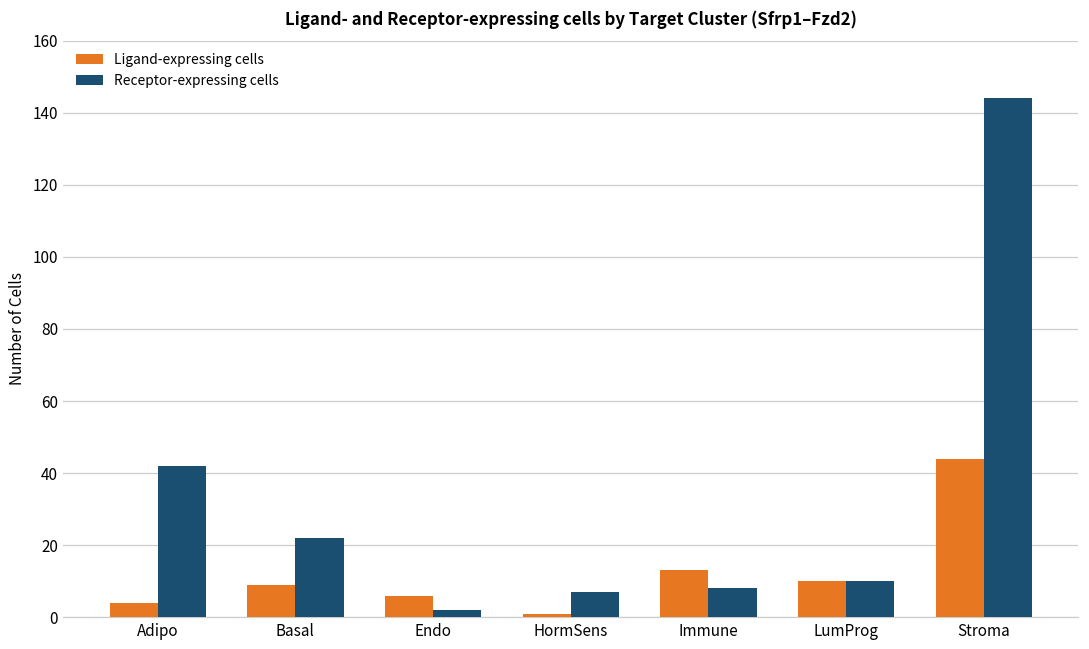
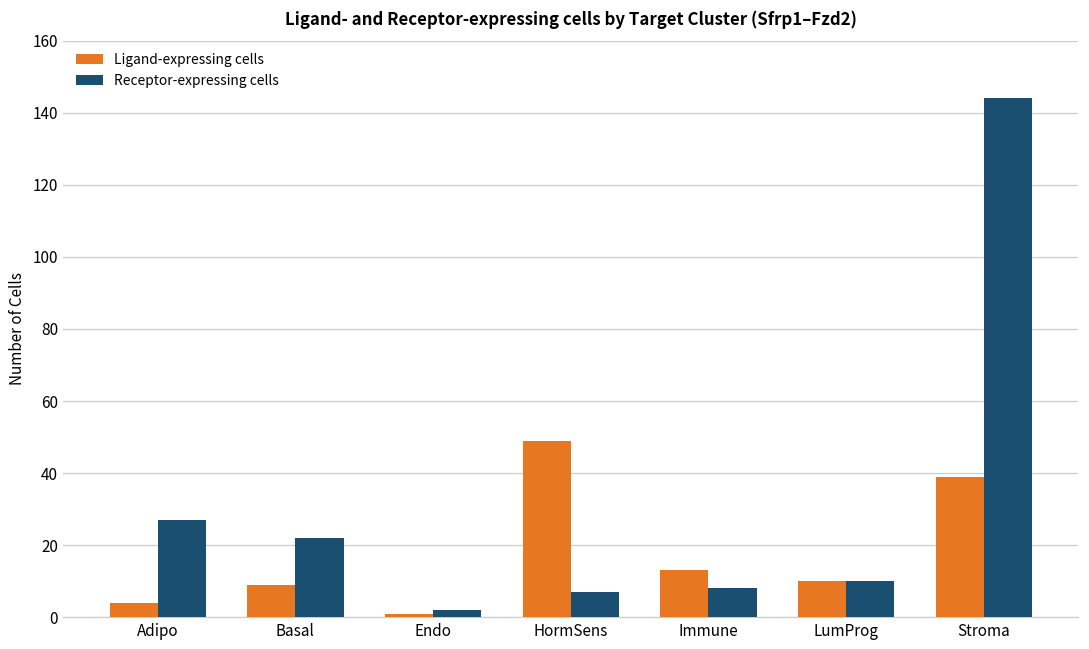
Receptor-expressing cells, Adipo: 42 -> 27
Ligand-expressing cells, Endo: 6 -> 1
Ligand-expressing cells, HormSens: 1 -> 49
Ligand-expressing cells, Stroma: 44 -> 39
